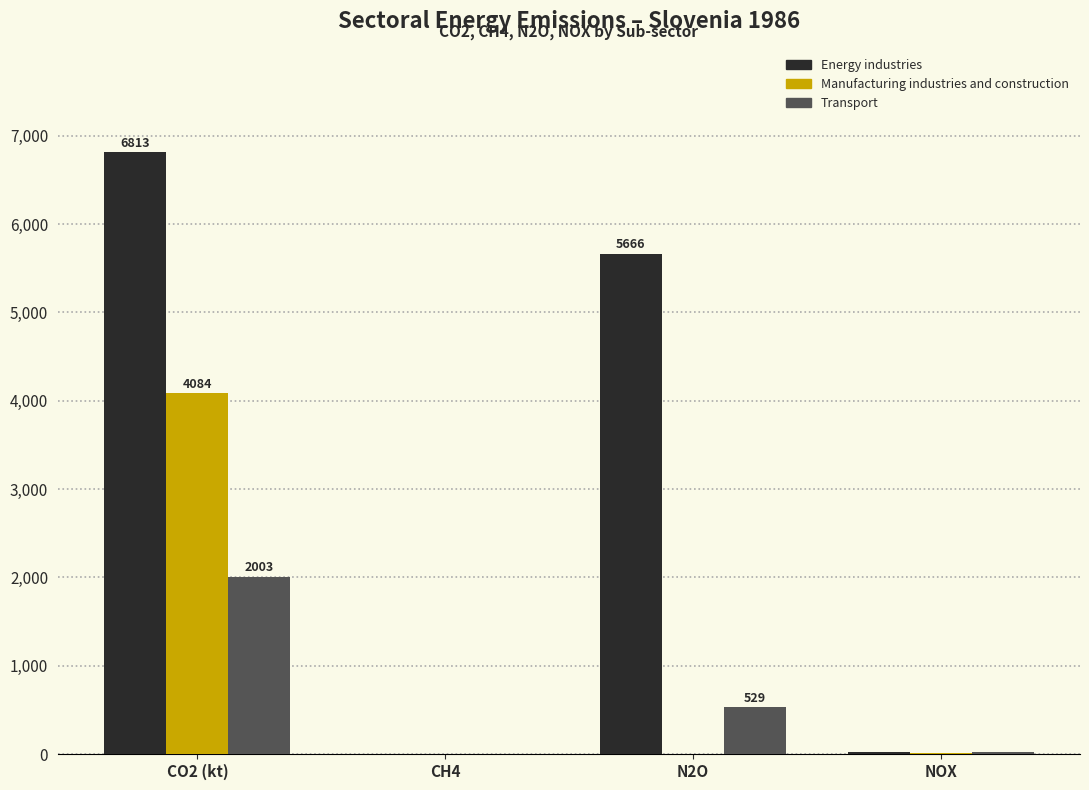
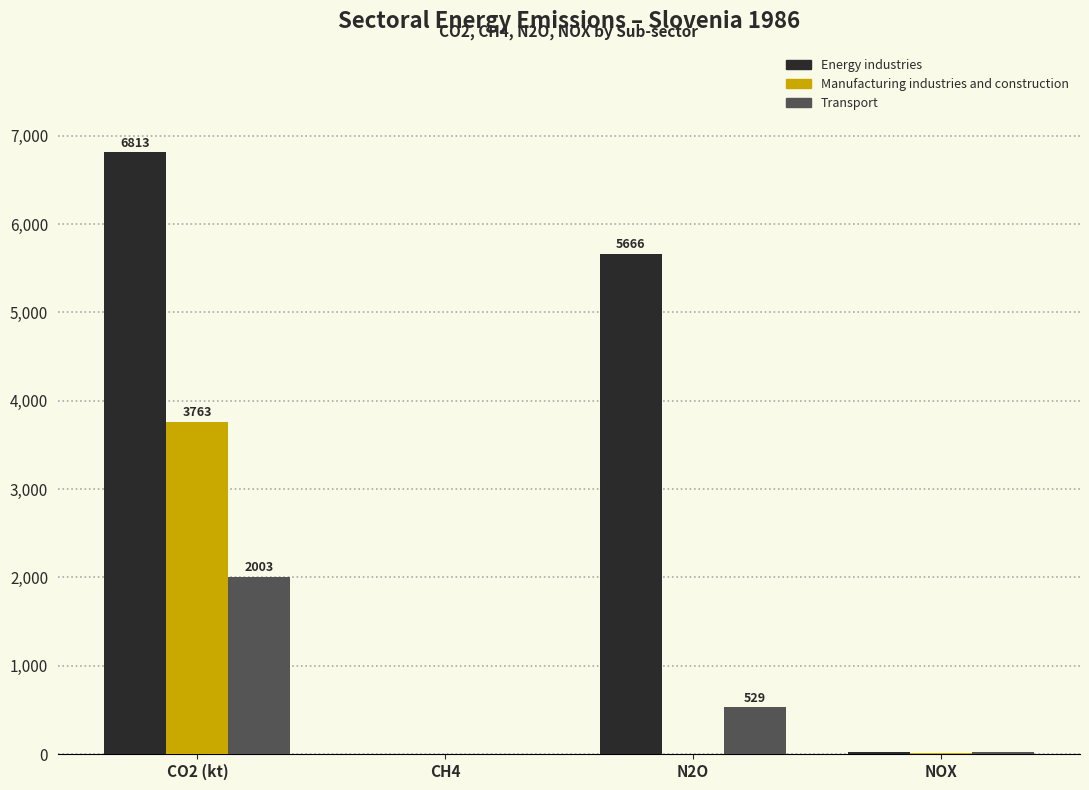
Manufacturing industries and construction, CO2 (kt): 4084 -> 3763
